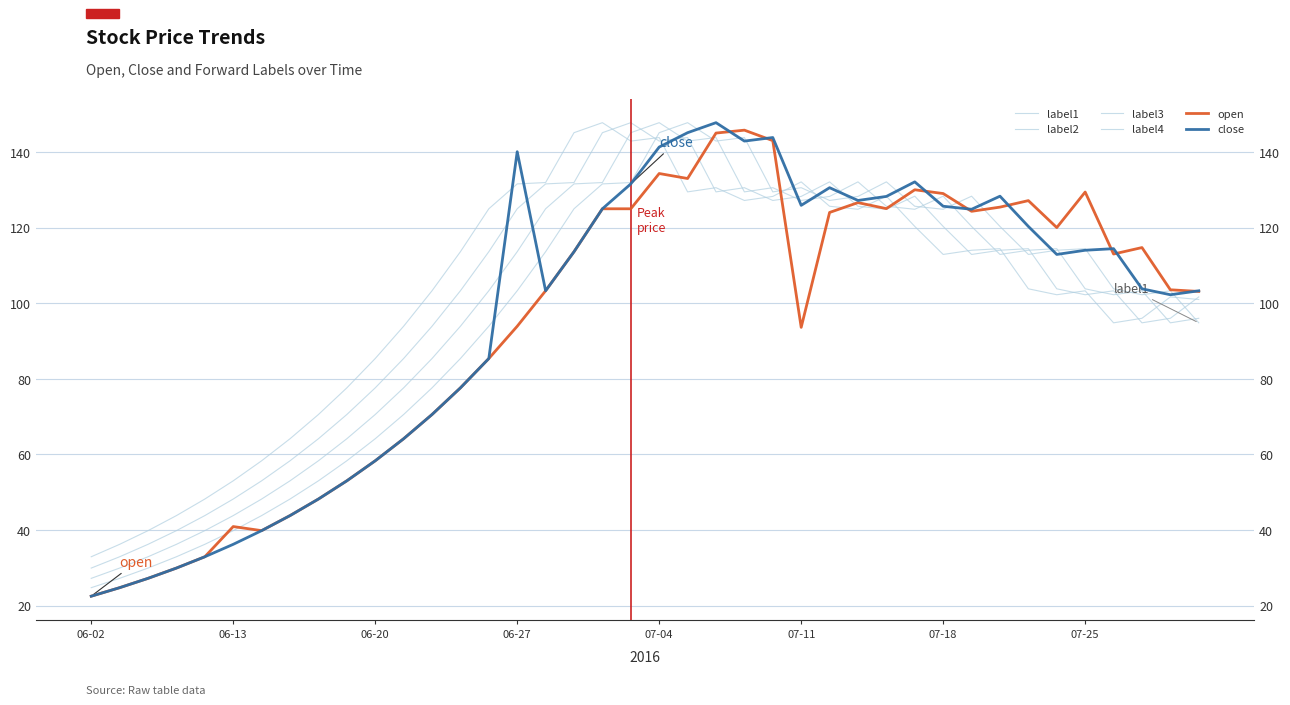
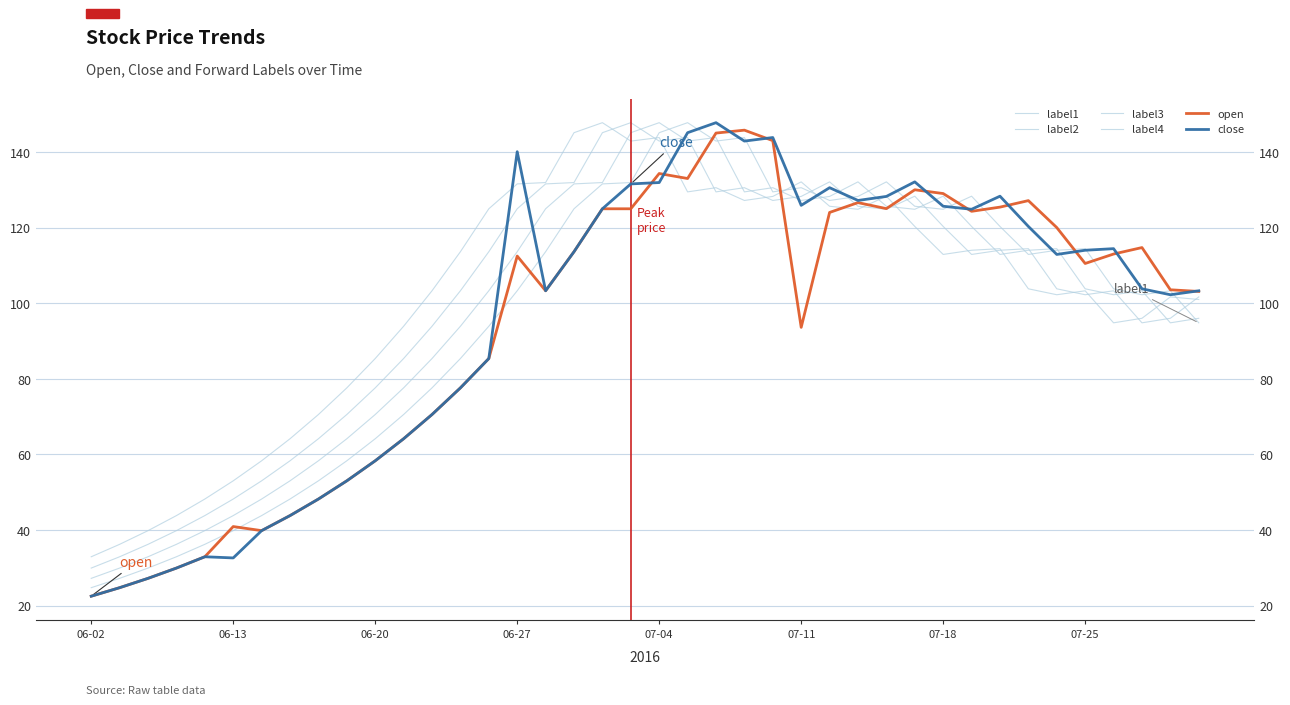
close, 06-13: 36 -> 33
open, 06-27: 94 -> 112
close, 07-04: 141 -> 132
open, 07-25: 129 -> 111
